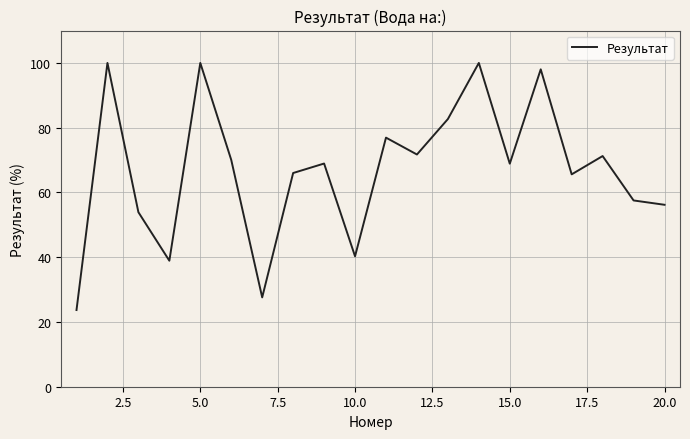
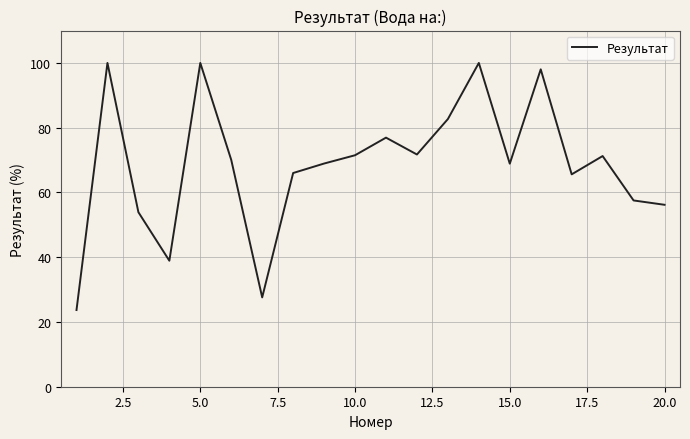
10.0: 40 -> 71
